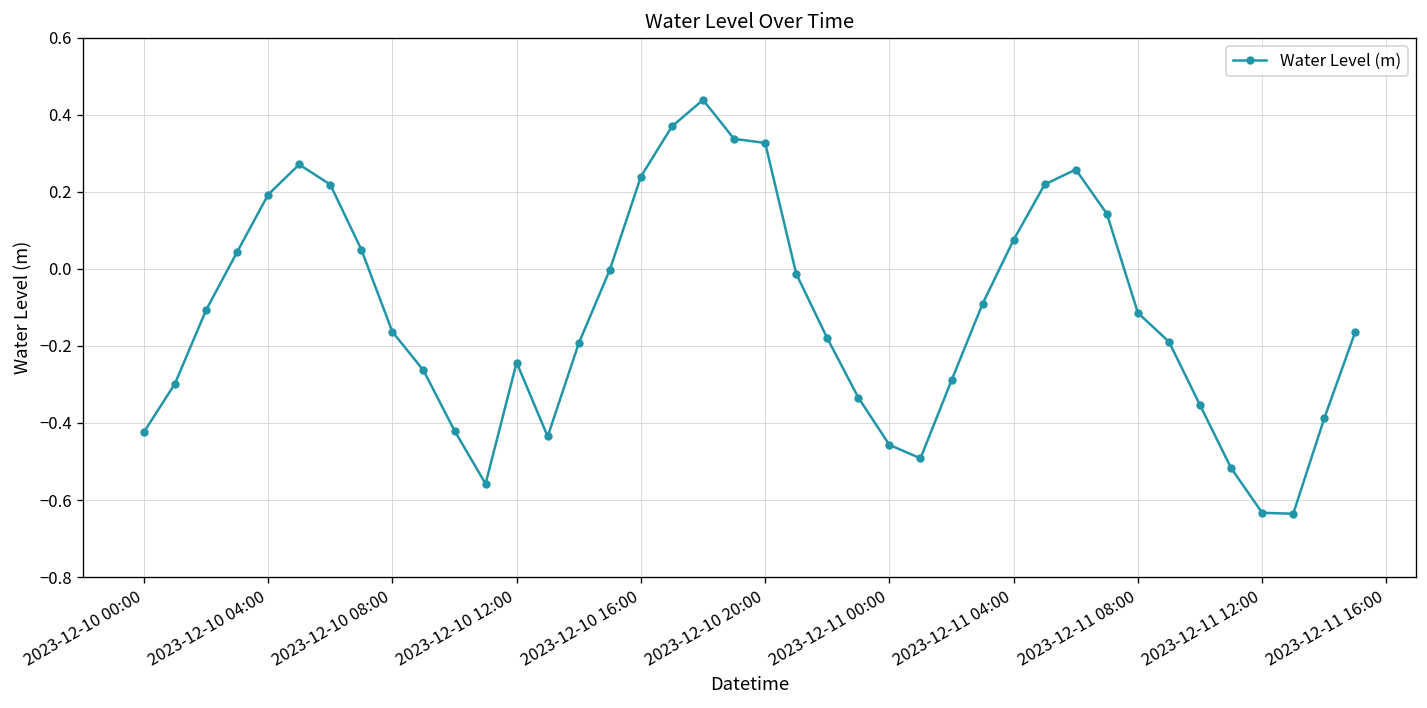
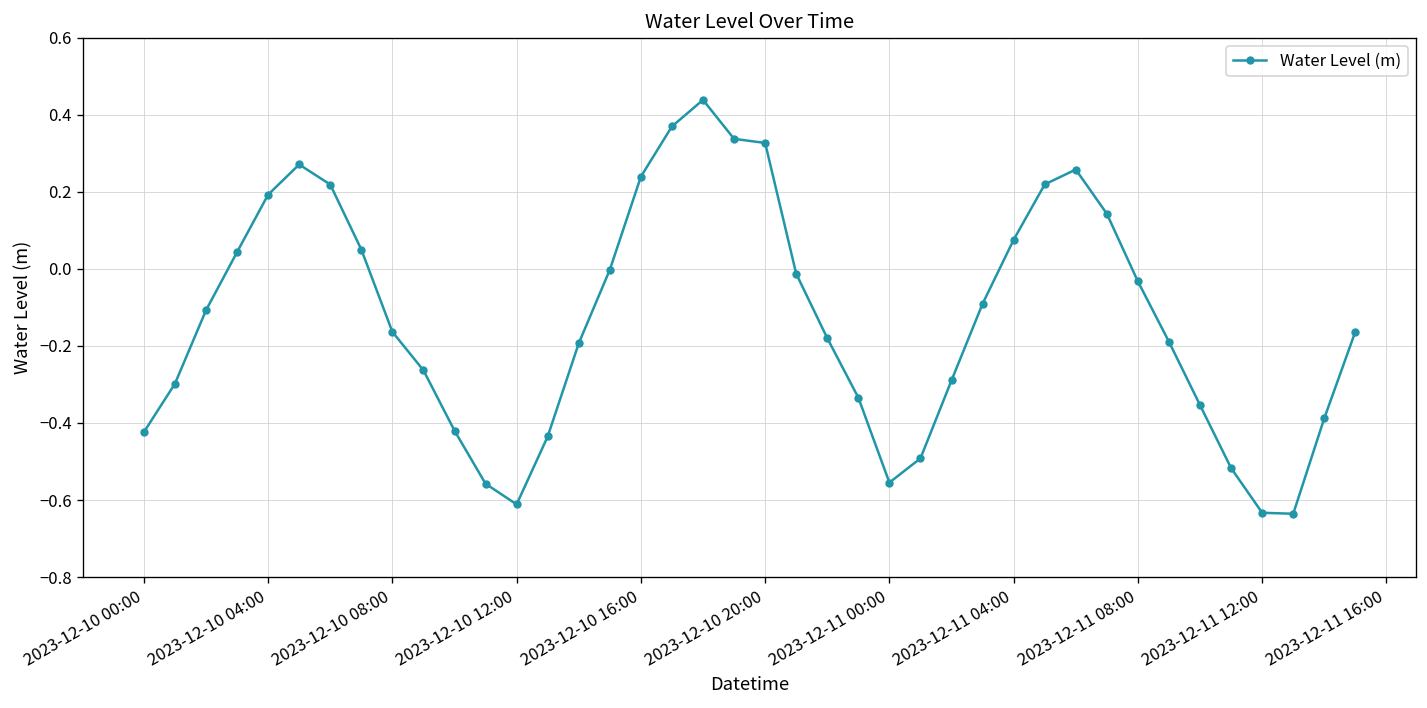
2023-12-10 12:00: -0.24 -> -0.61
2023-12-11 00:00: -0.46 -> -0.55
2023-12-11 08:00: -0.11 -> -0.03
